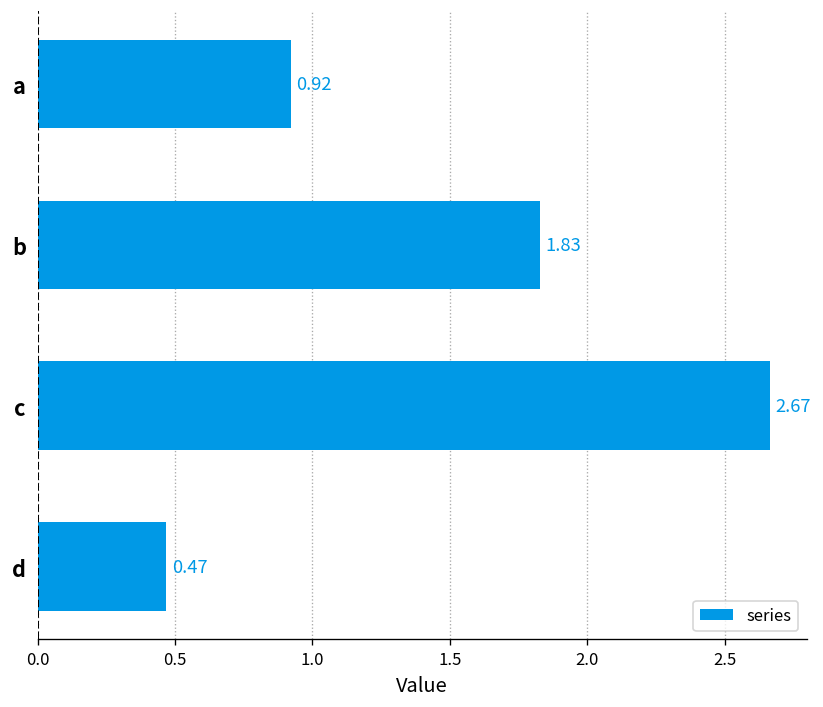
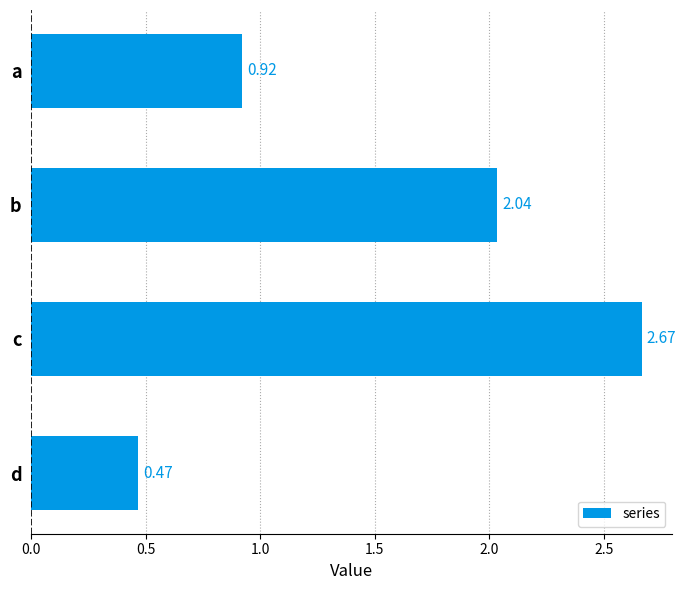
b: 1.83 -> 2.04
